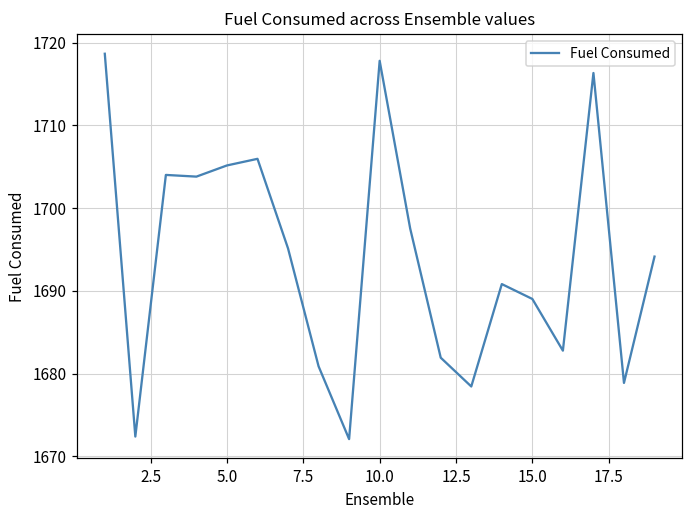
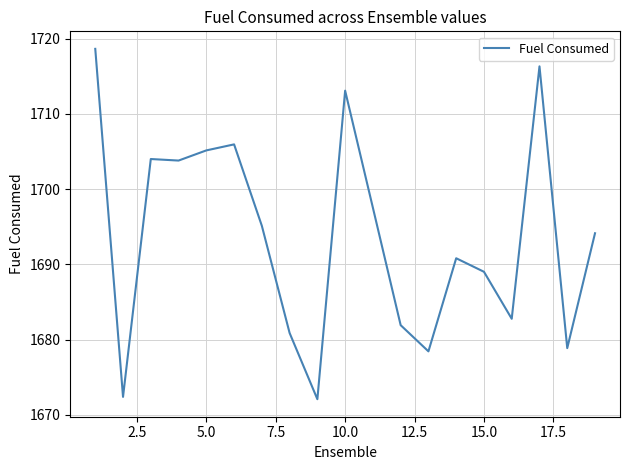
10.0: 1718 -> 1713
